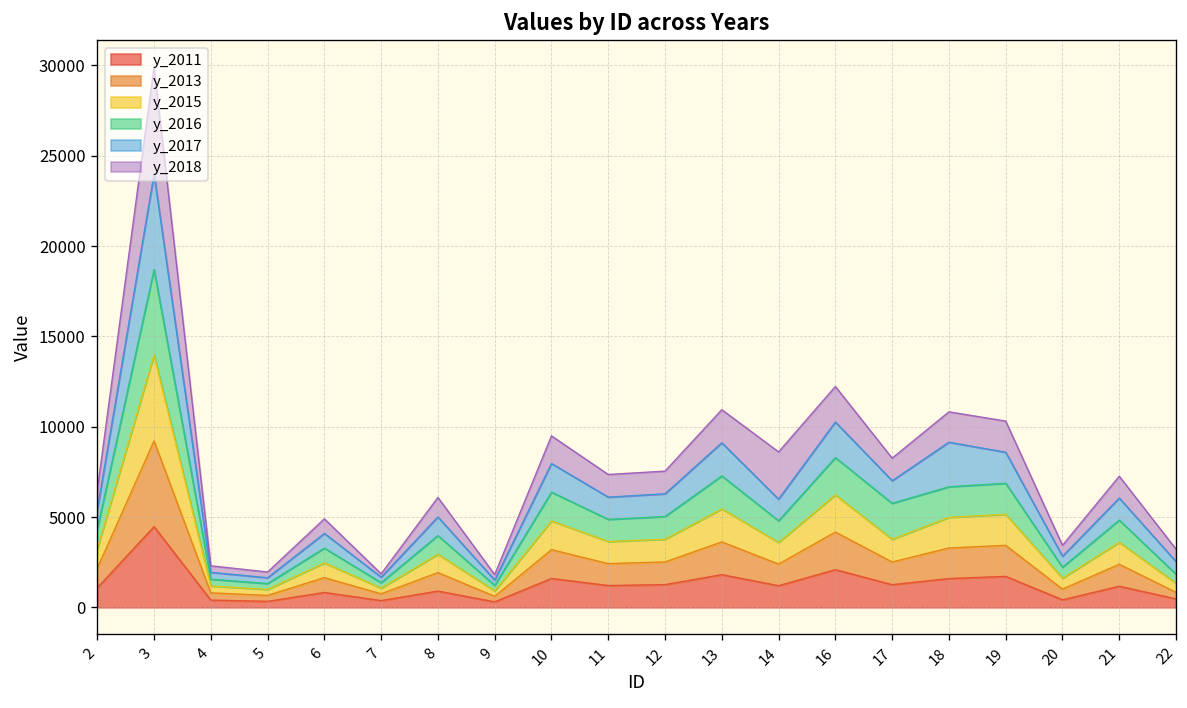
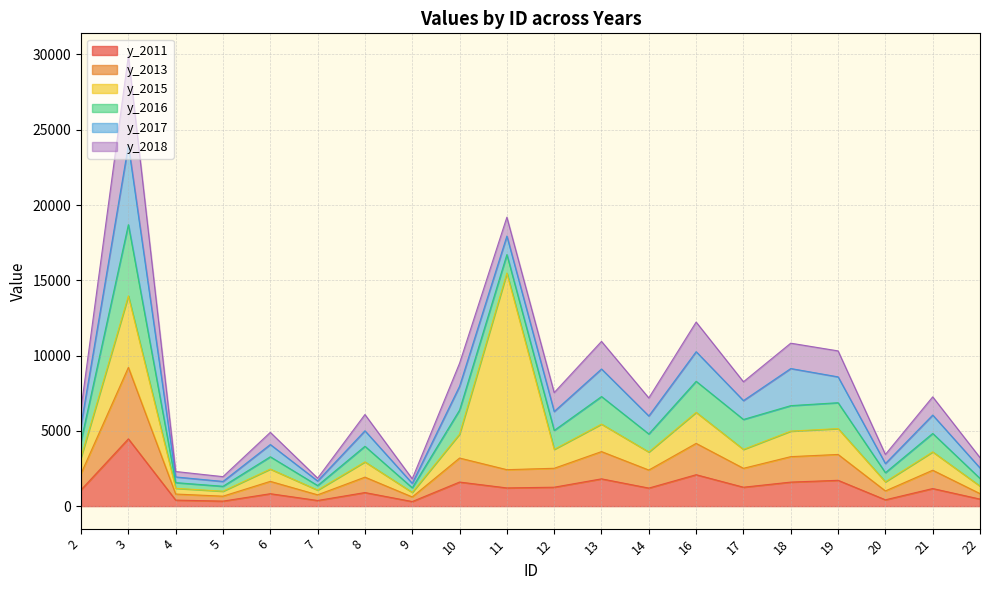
y_2015, 11: 1200 -> 13100
y_2018, 14: 2600 -> 1200
